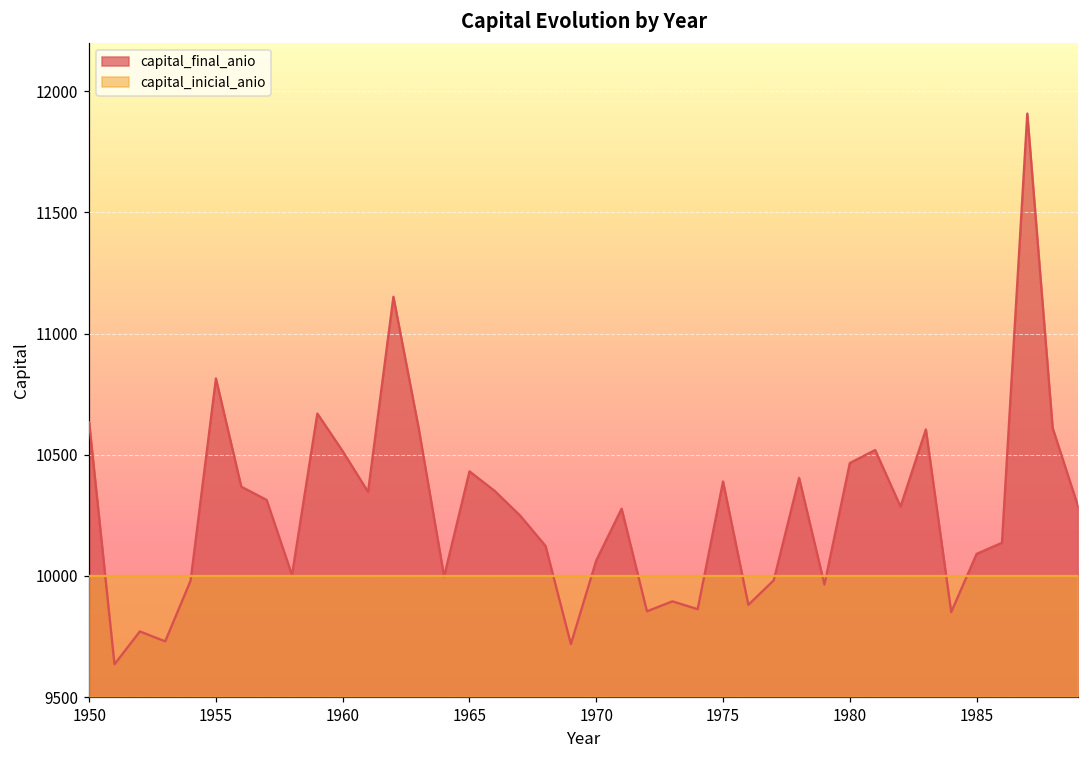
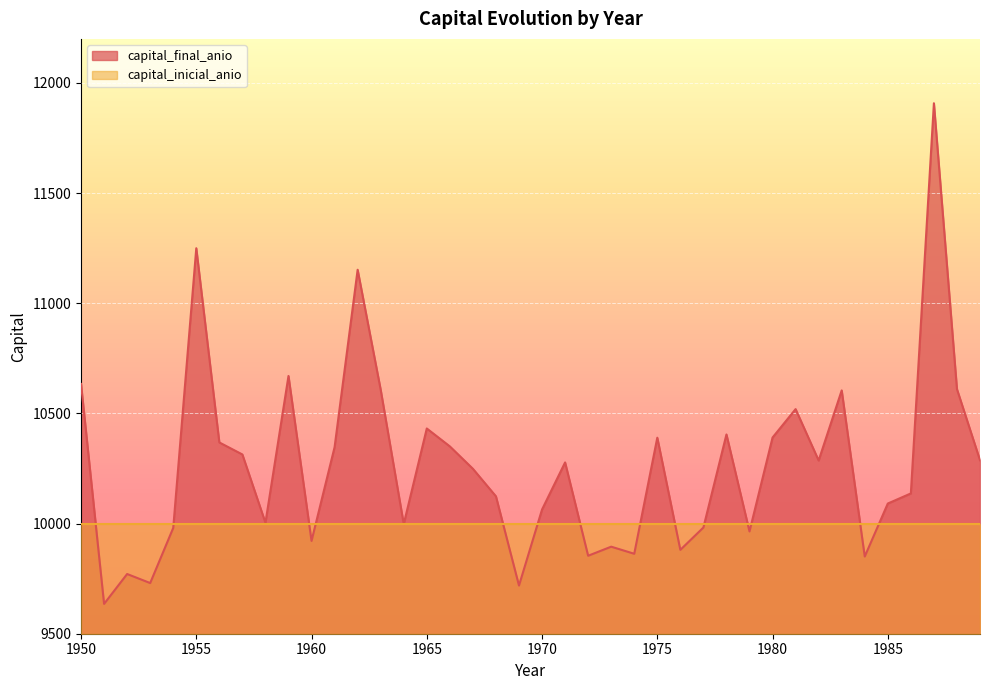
capital_final_anio, 1955: 10810 -> 11250
capital_final_anio, 1960: 10510 -> 9920
capital_final_anio, 1980: 10470 -> 10390
